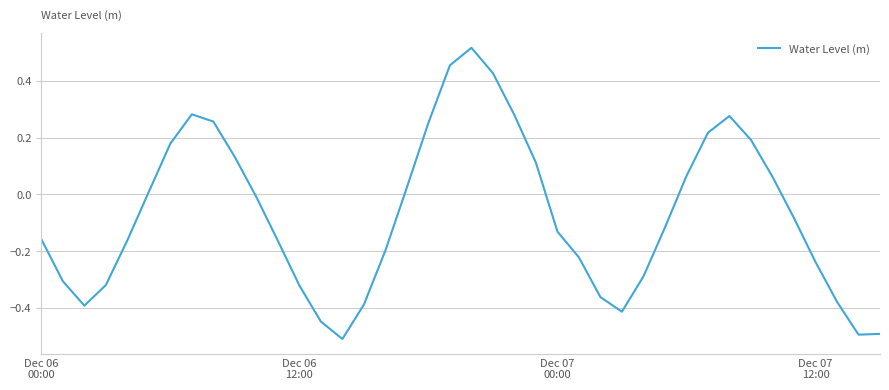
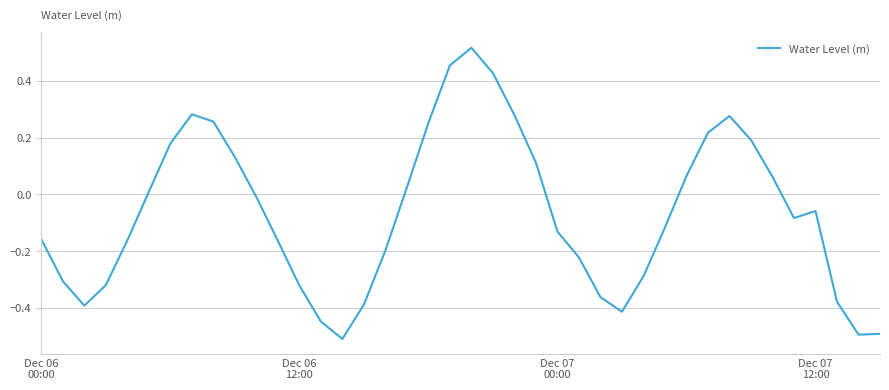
Dec 07 12:00: -0.24 -> -0.06
